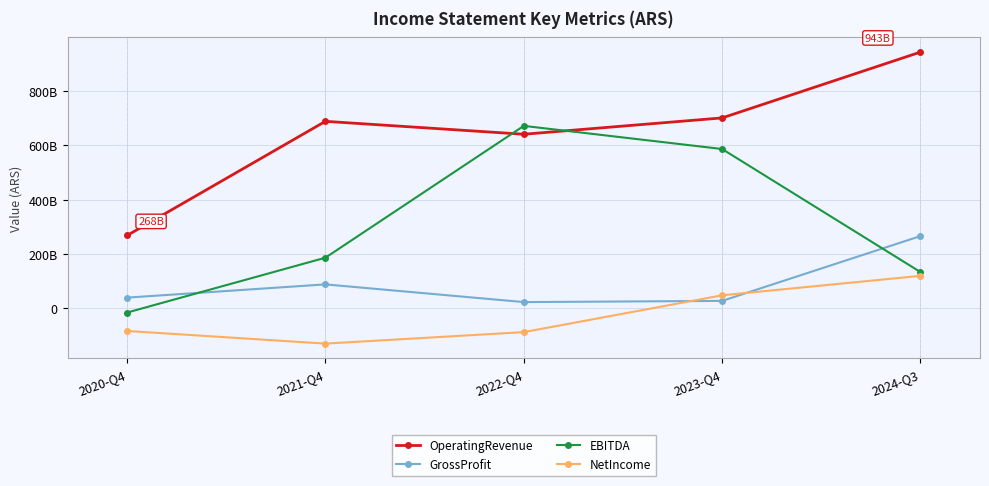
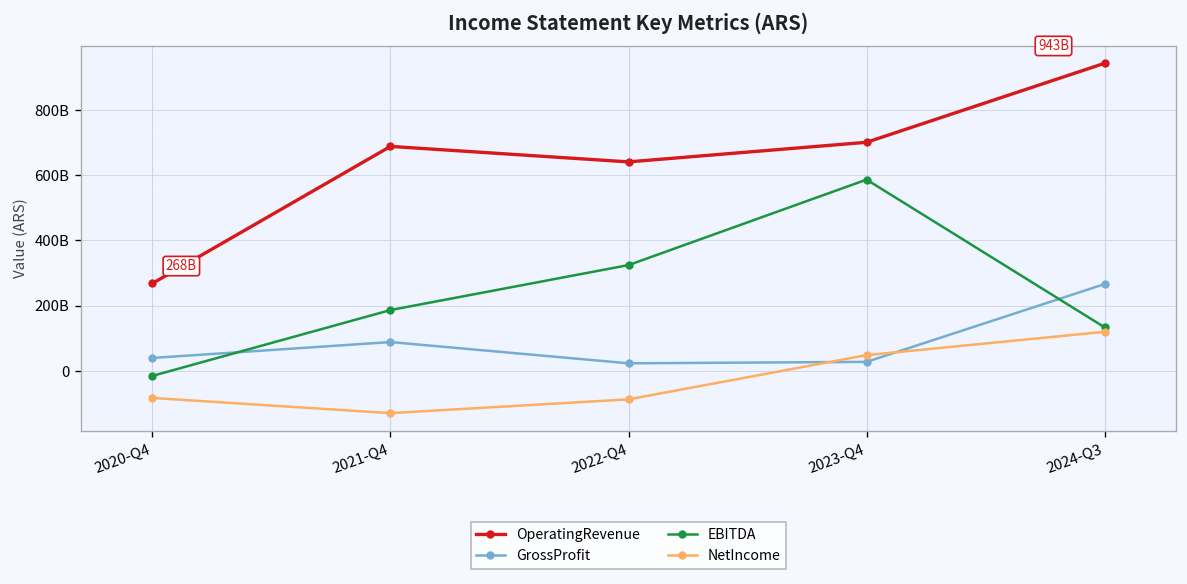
EBITDA, 2022-Q4: 670000000000 -> 320000000000
